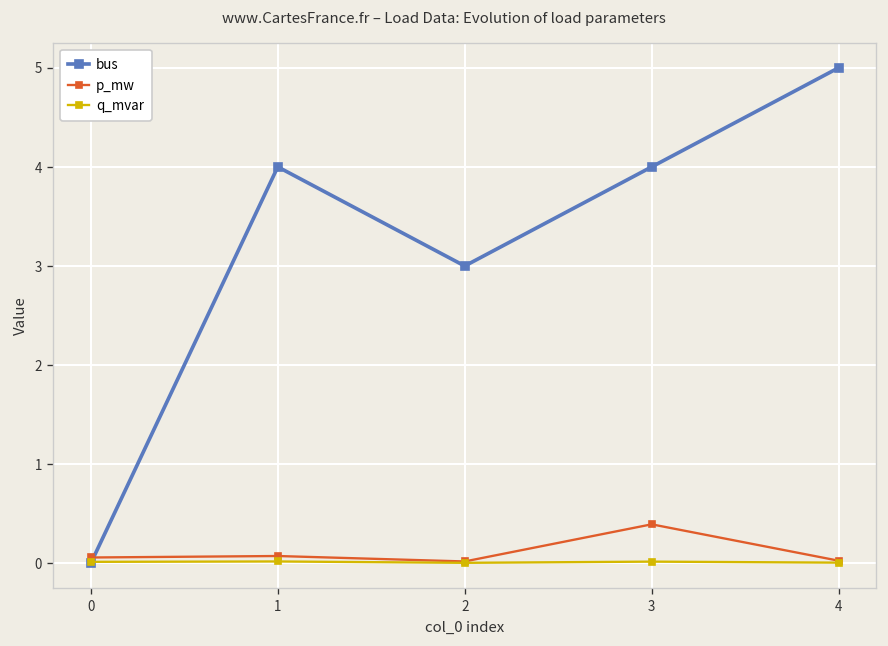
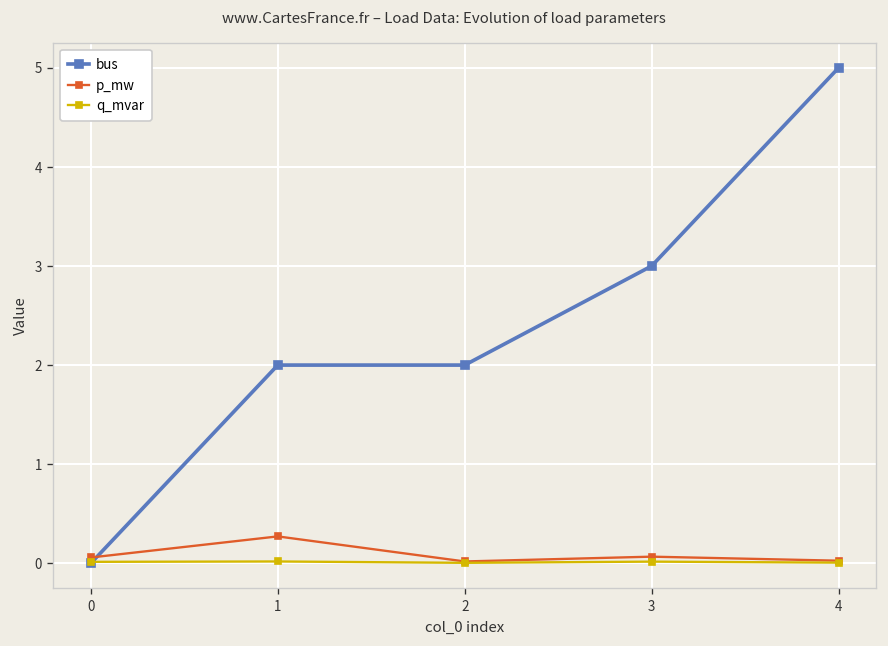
bus, 1: 4 -> 2
p_mw, 1: 0.1 -> 0.3
bus, 2: 3 -> 2
bus, 3: 4 -> 3
p_mw, 3: 0.4 -> 0.1
